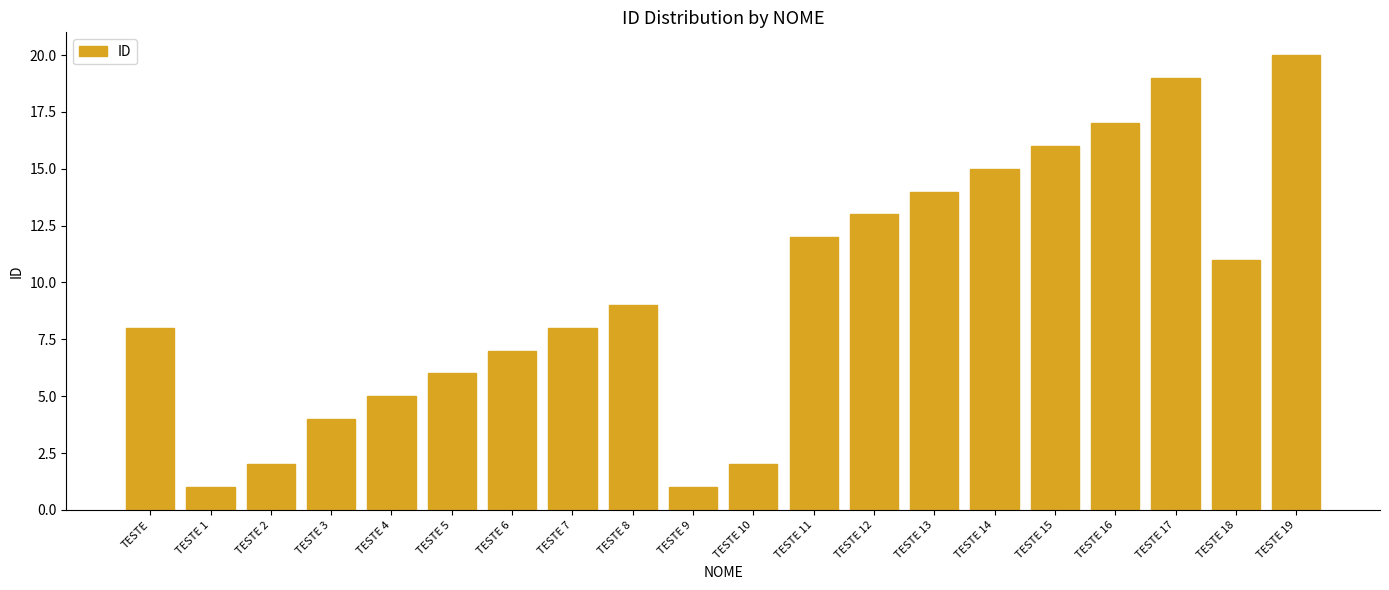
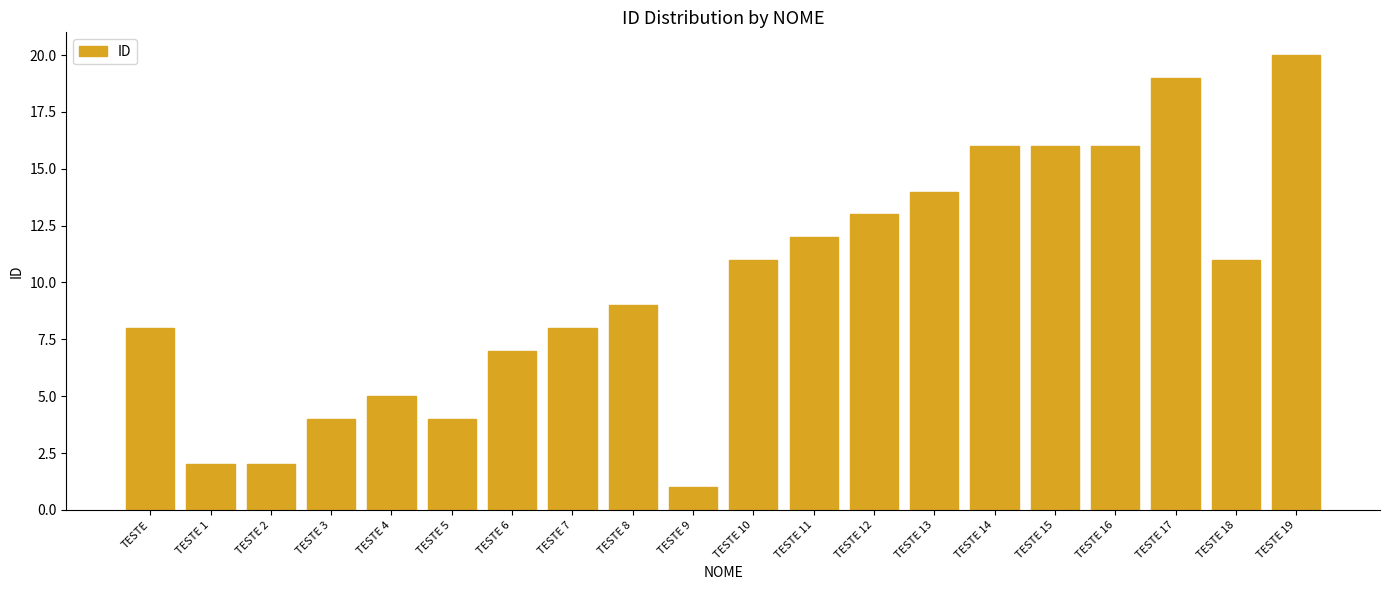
TESTE 1: 1 -> 2
TESTE 5: 6 -> 4
TESTE 10: 2 -> 11
TESTE 14: 15 -> 16
TESTE 16: 17 -> 16
